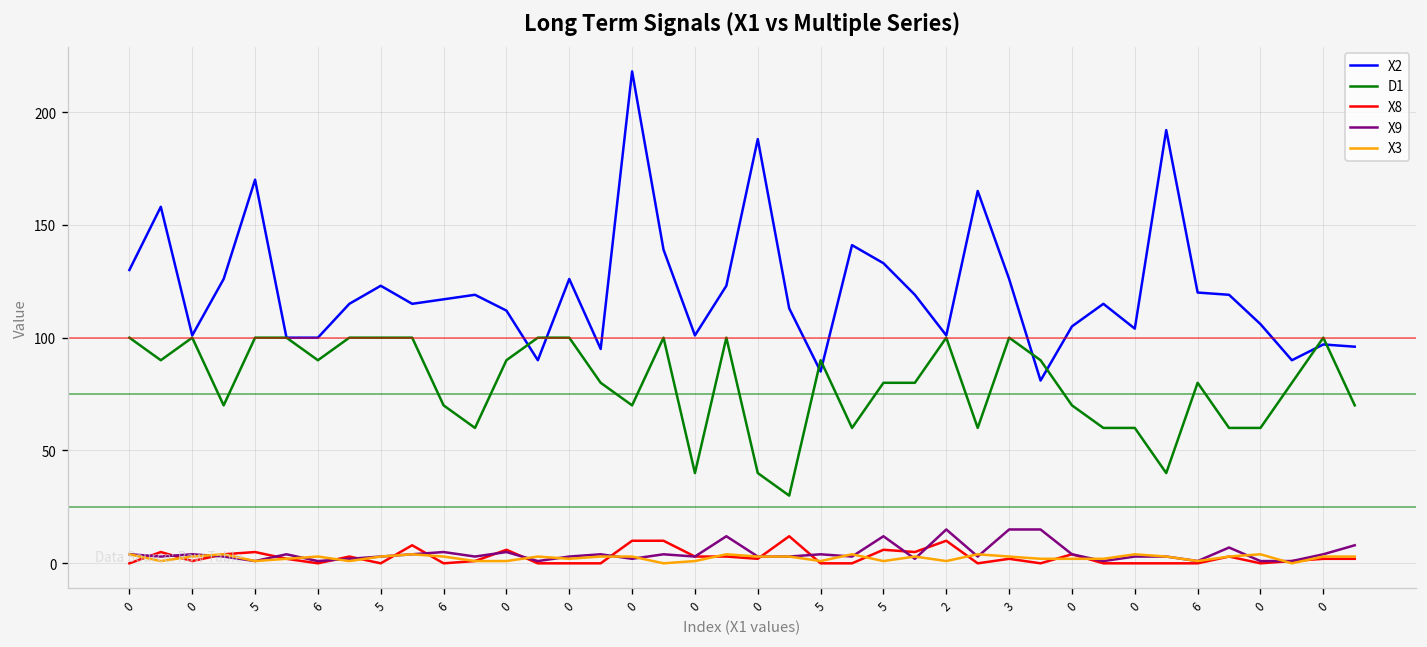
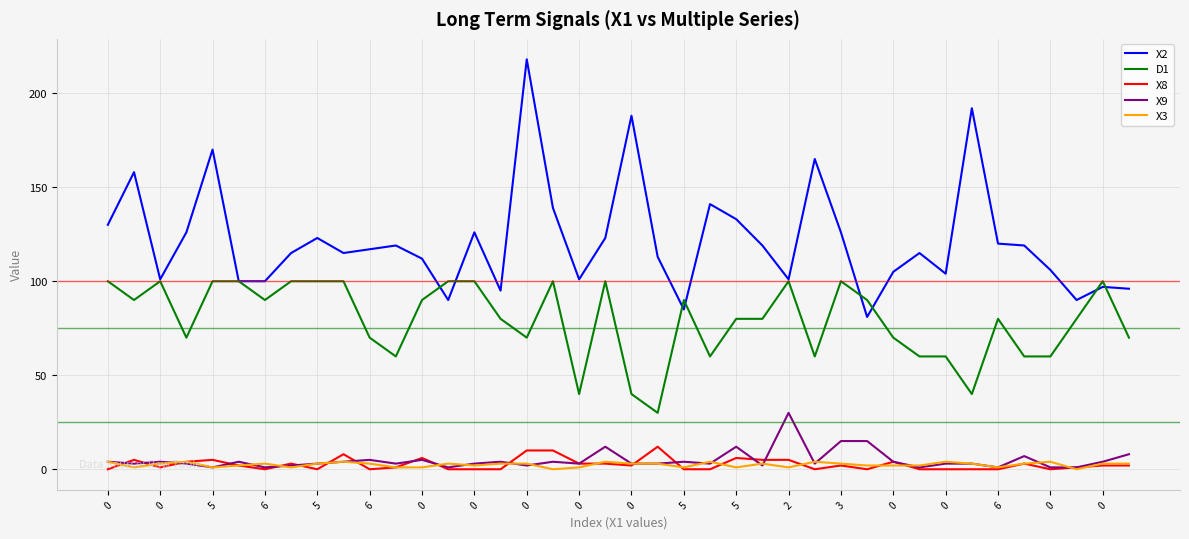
X8, 2: 10 -> 5
X9, 2: 15 -> 30
